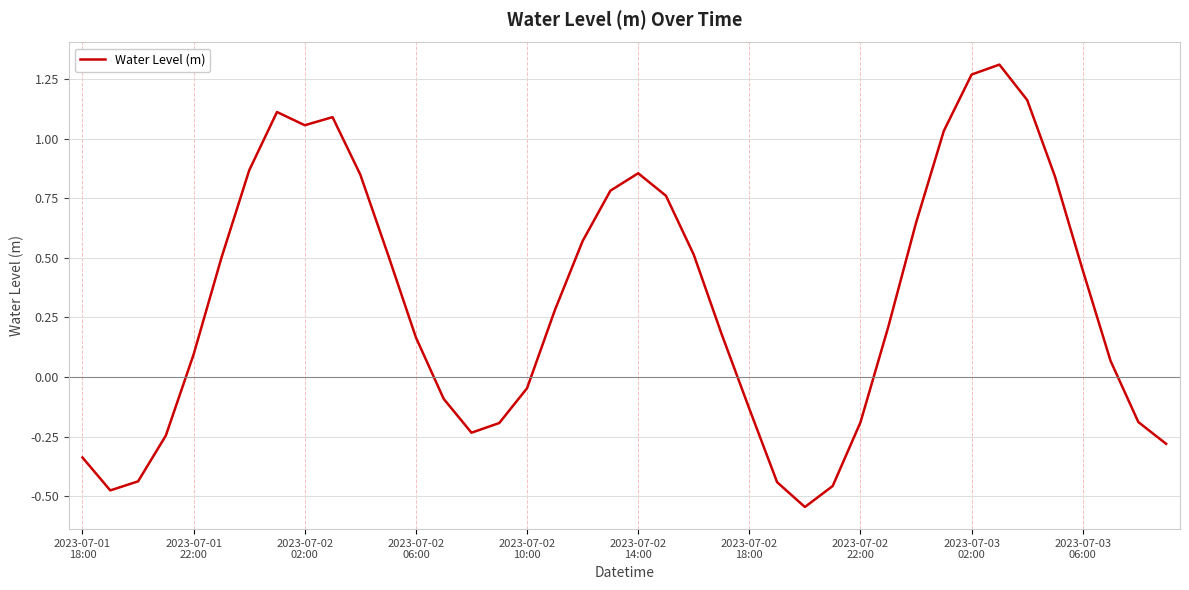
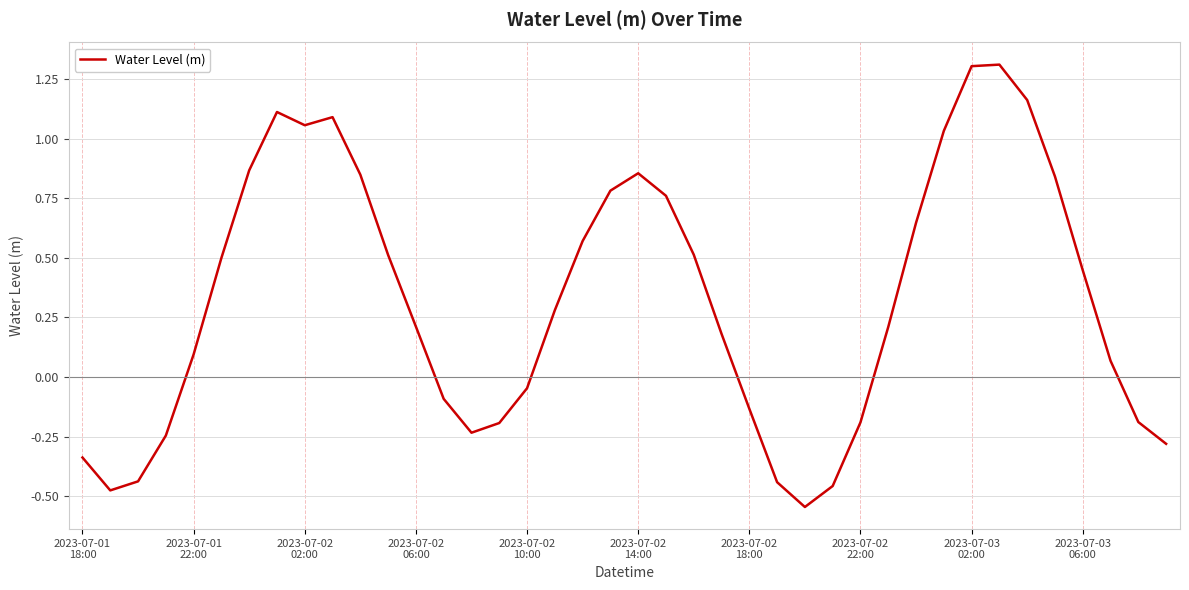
2023-07-02 06:00: 0.17 -> 0.21
2023-07-03 02:00: 1.27 -> 1.30
